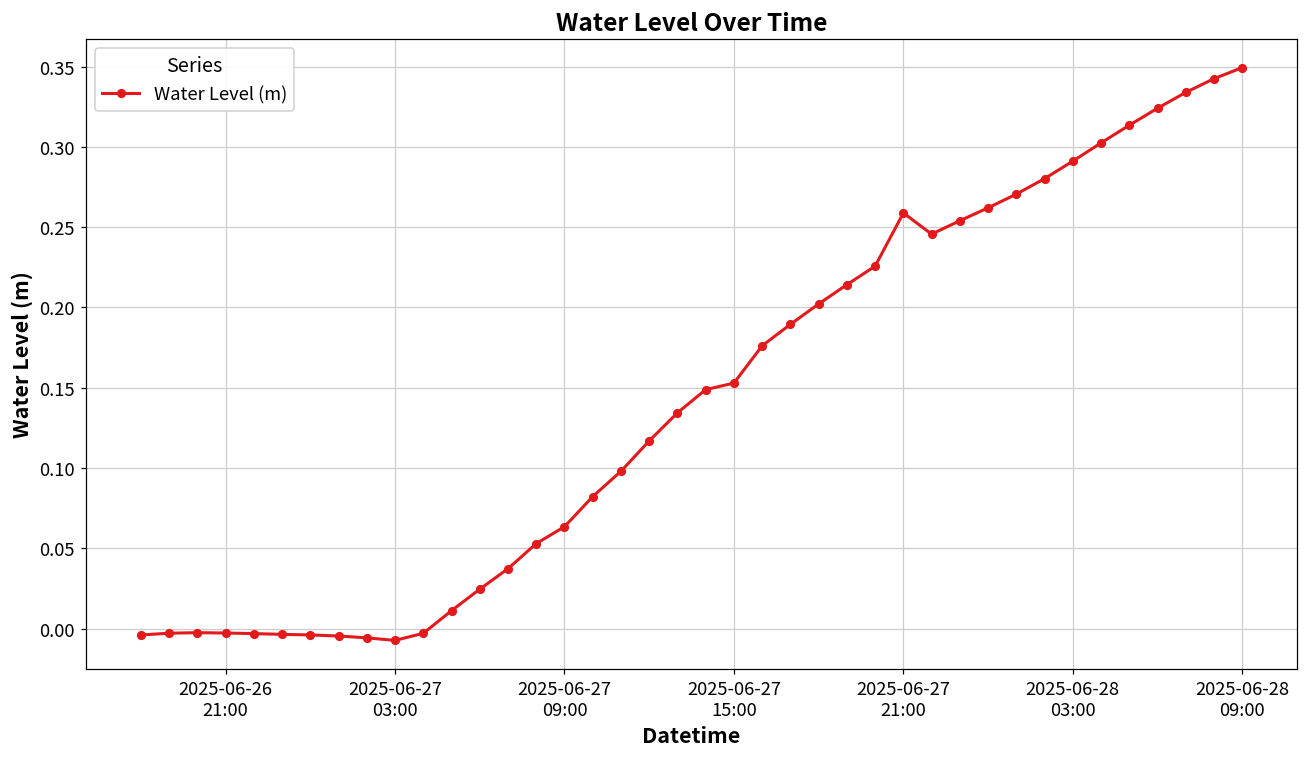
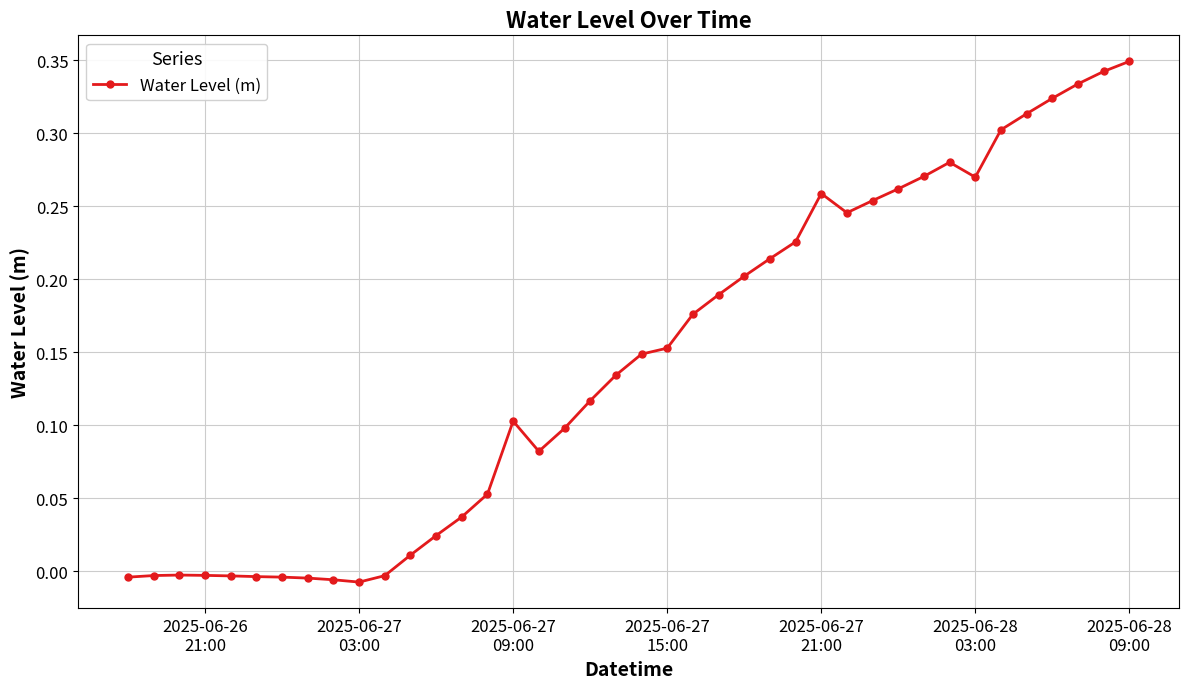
2025-06-27 09:00: 0.063 -> 0.103
2025-06-28 03:00: 0.291 -> 0.270
